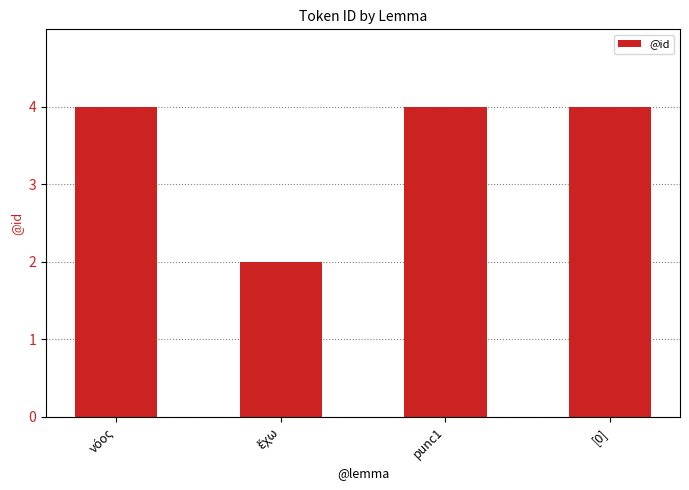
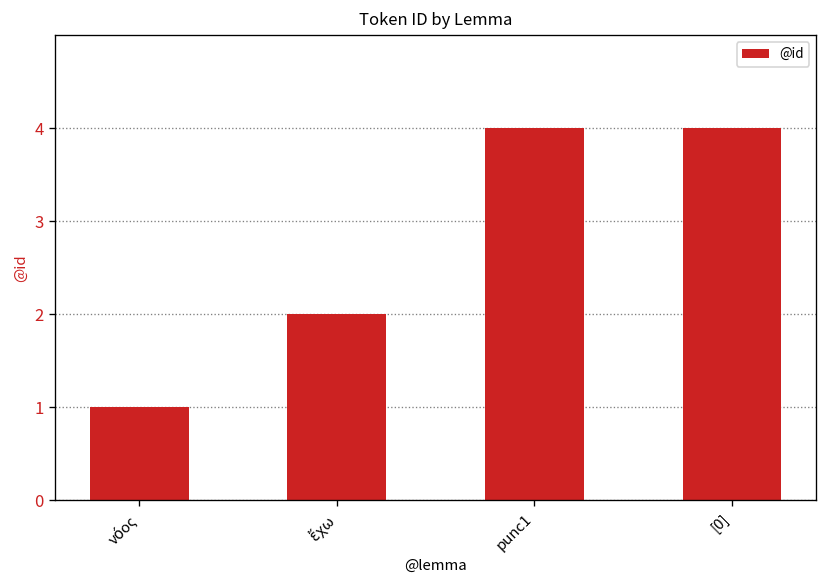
νόος: 4 -> 1
